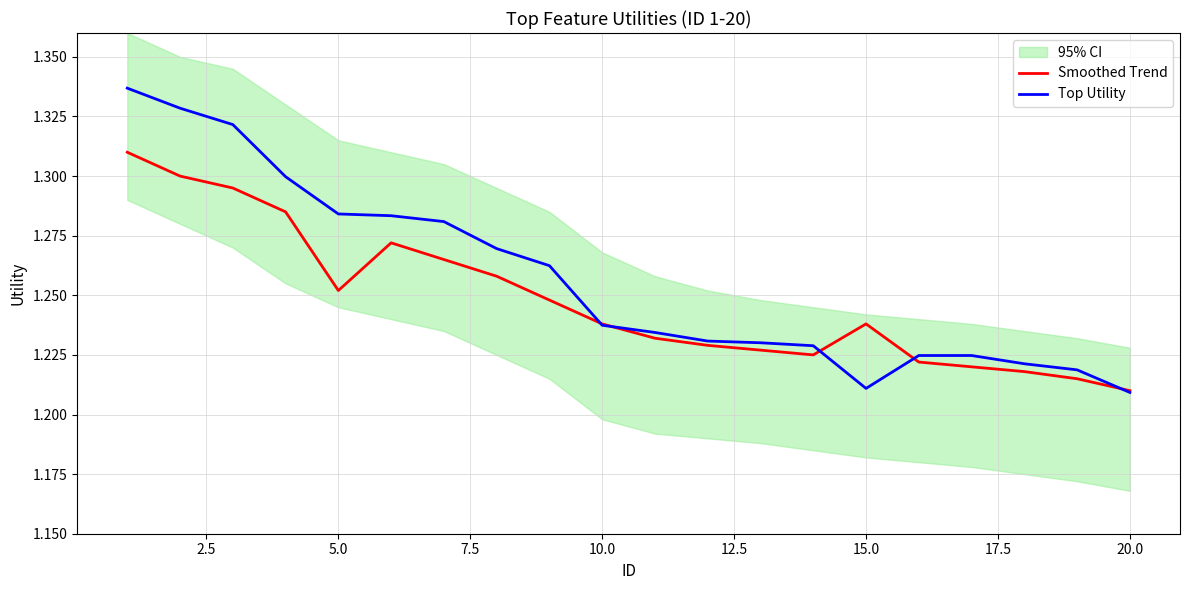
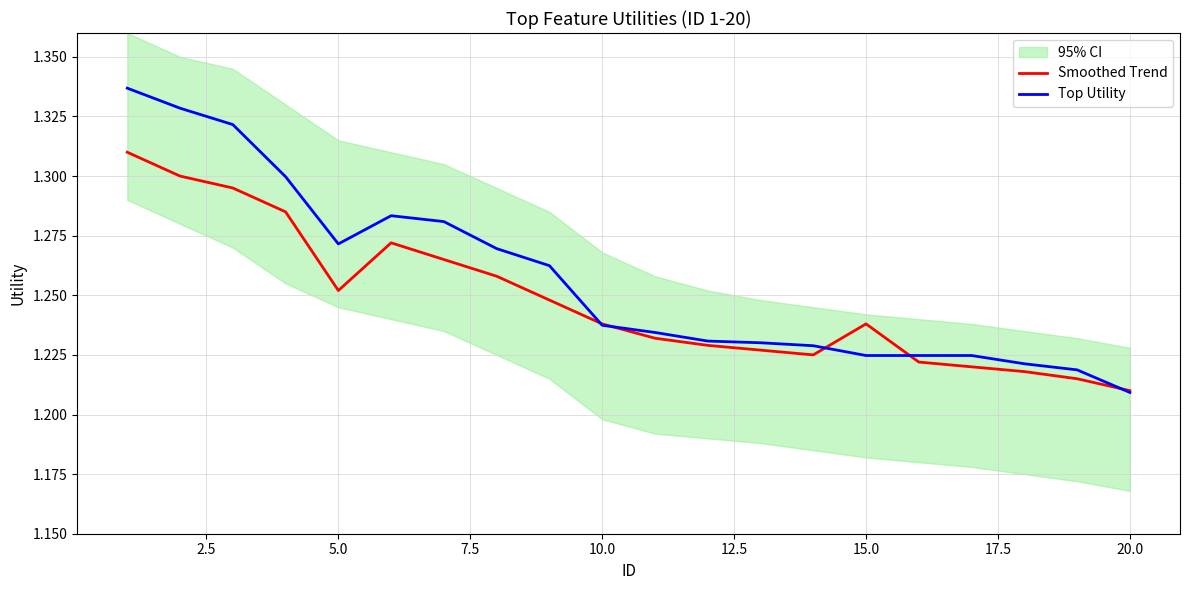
Top Utility, 5.0: 1.284 -> 1.272
Top Utility, 15.0: 1.211 -> 1.225
